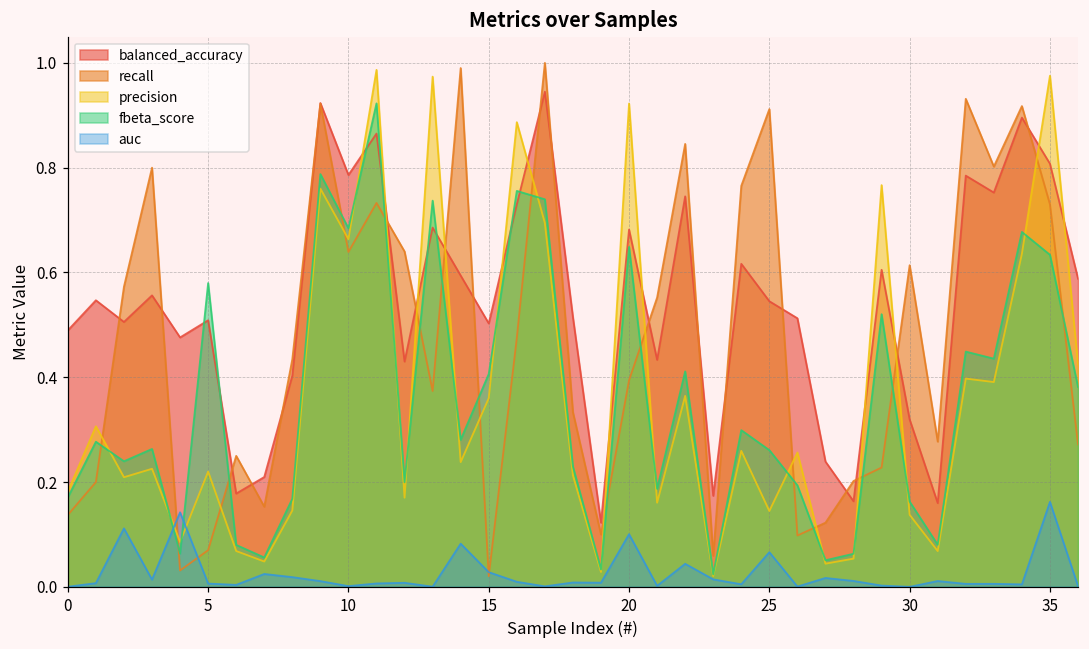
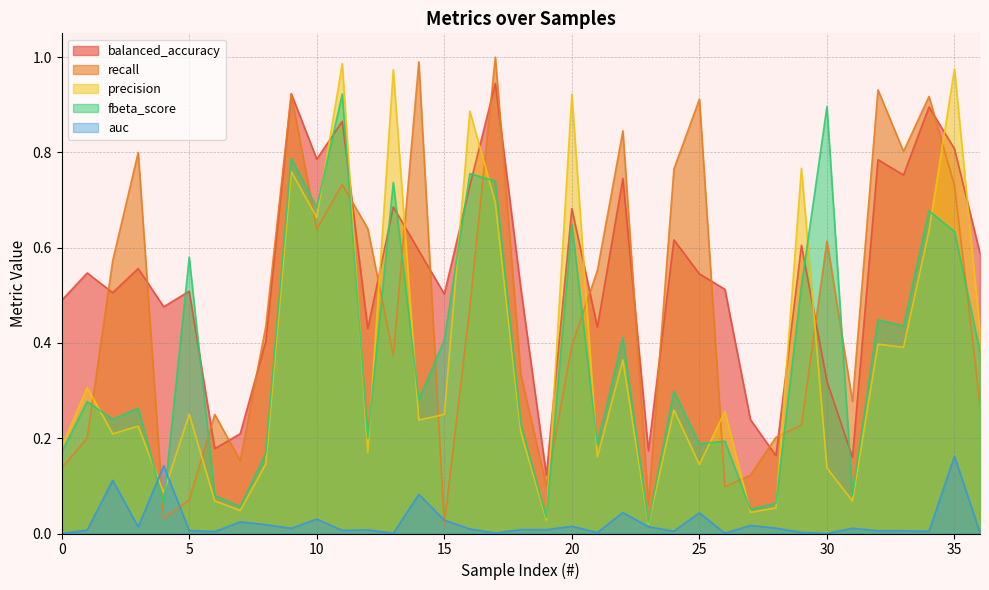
precision, 5: 0.22 -> 0.25
auc, 10: 0.00 -> 0.03
precision, 15: 0.36 -> 0.25
auc, 20: 0.10 -> 0.02
fbeta_score, 25: 0.26 -> 0.19
auc, 25: 0.07 -> 0.04
fbeta_score, 30: 0.16 -> 0.90
